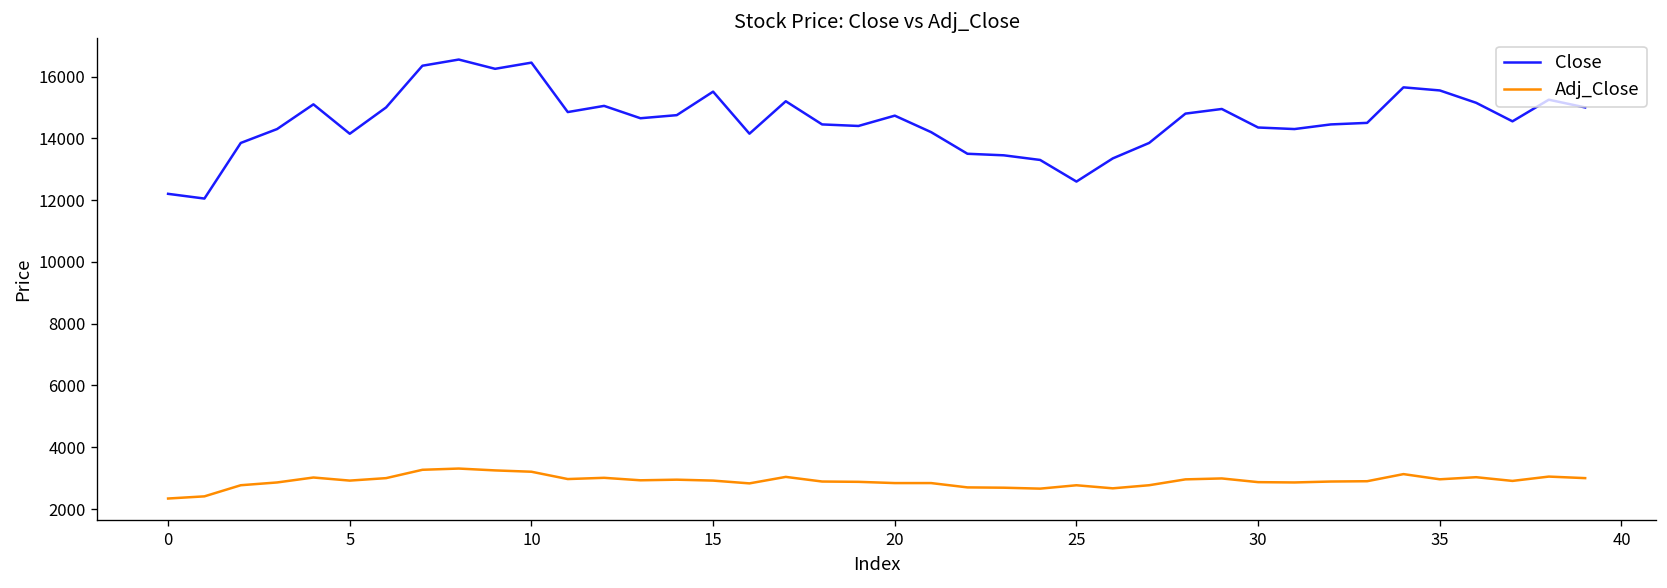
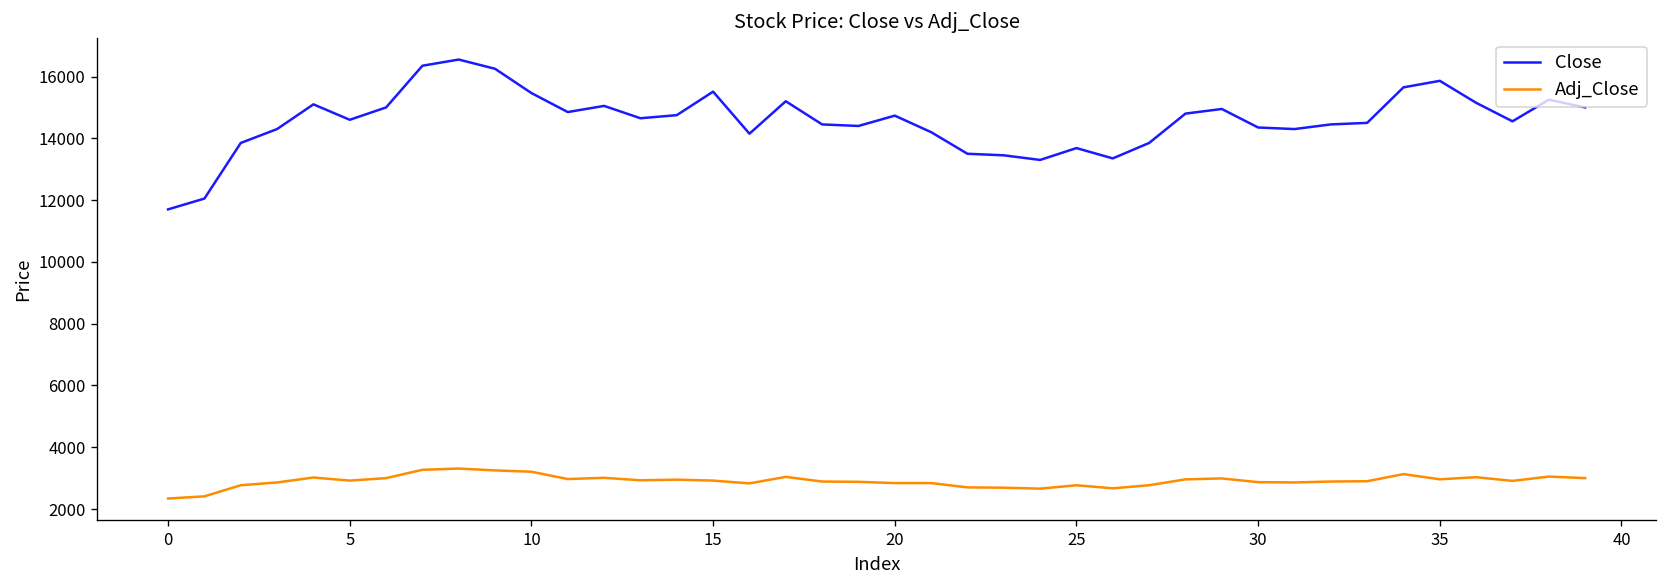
Close, 0: 12200 -> 11700
Close, 5: 14100 -> 14600
Close, 10: 16500 -> 15500
Close, 25: 12600 -> 13700
Close, 35: 15600 -> 15900
